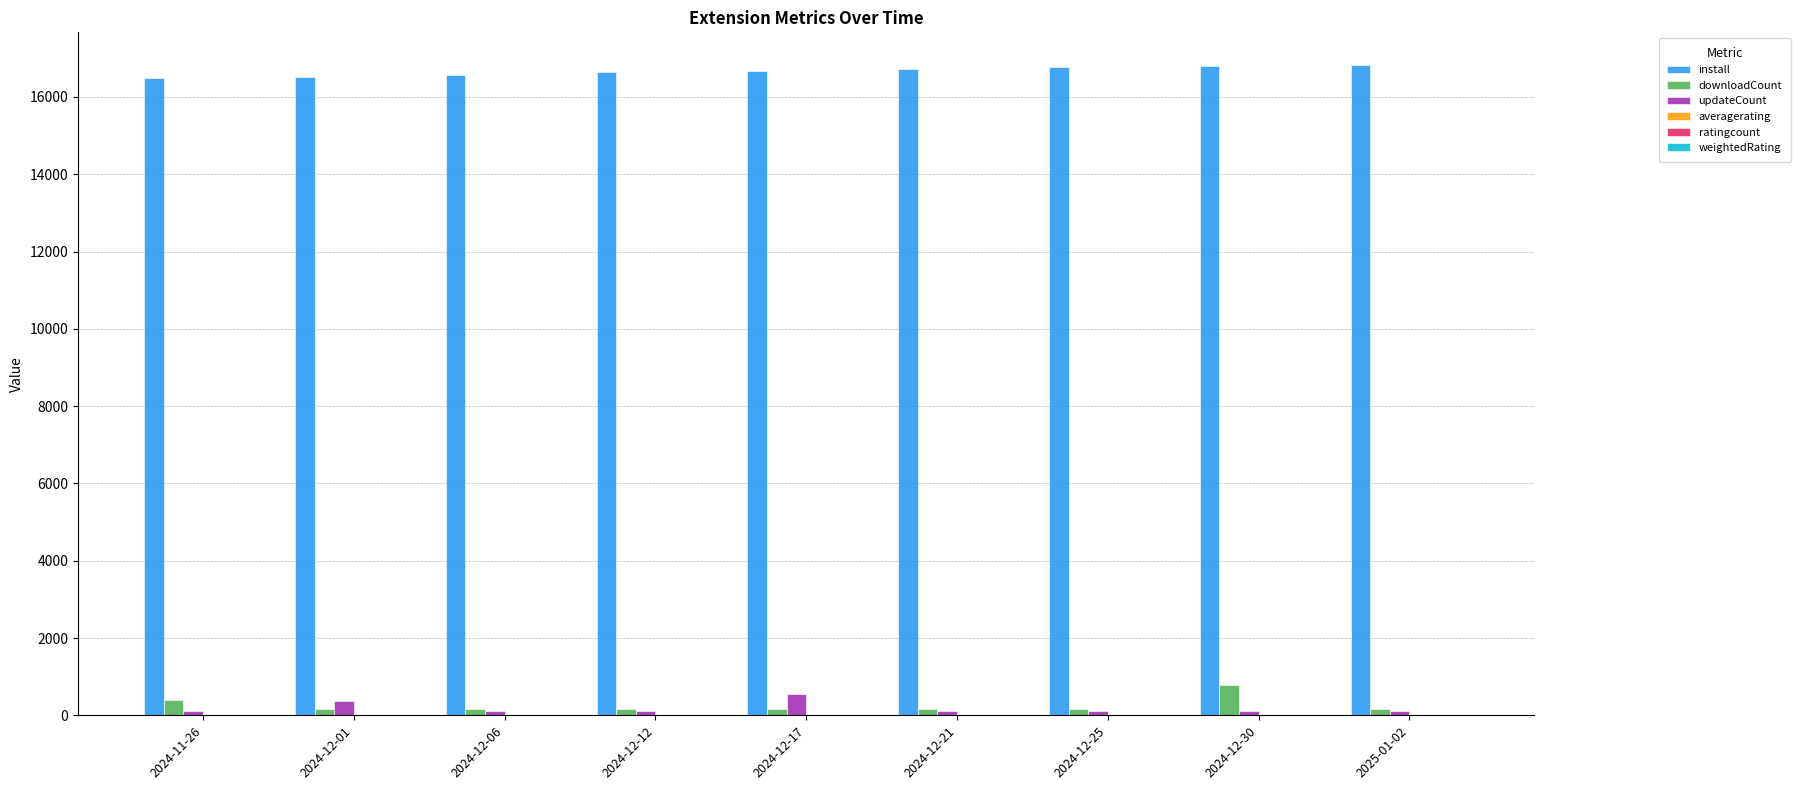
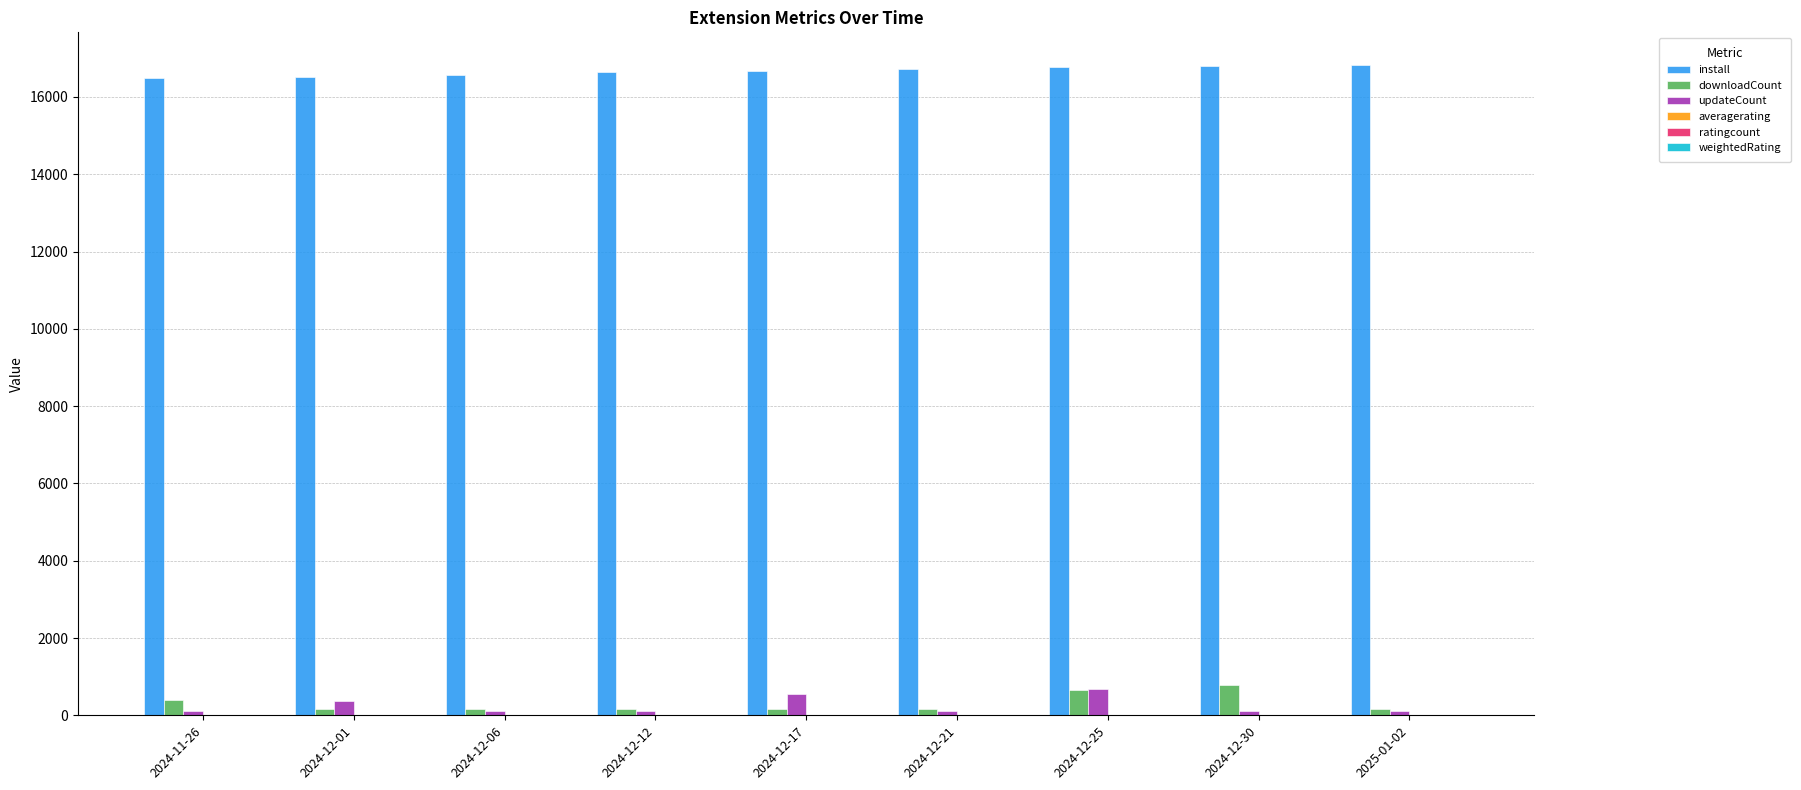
downloadCount, 2024-12-25: 200 -> 700
updateCount, 2024-12-25: 100 -> 700
